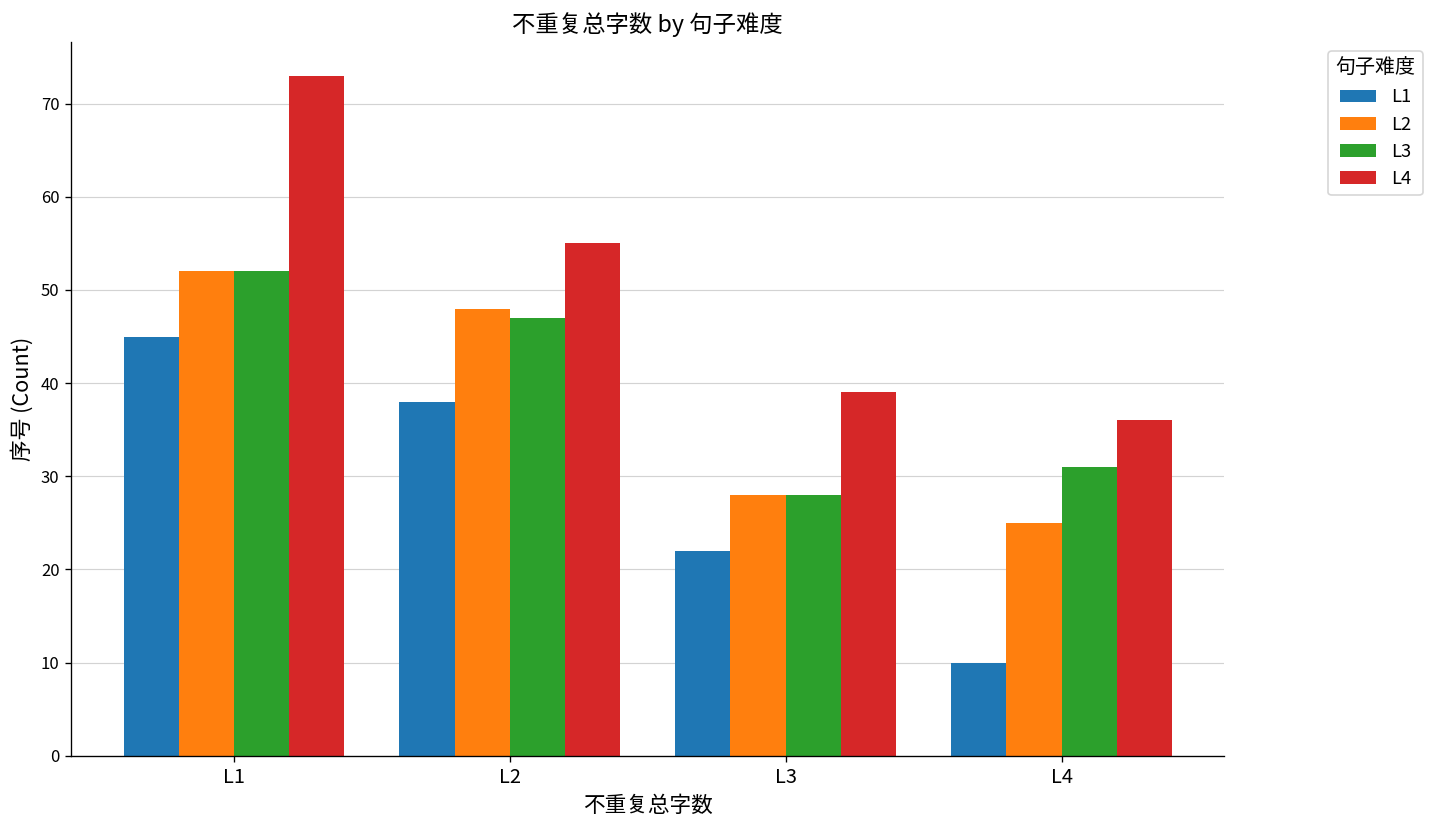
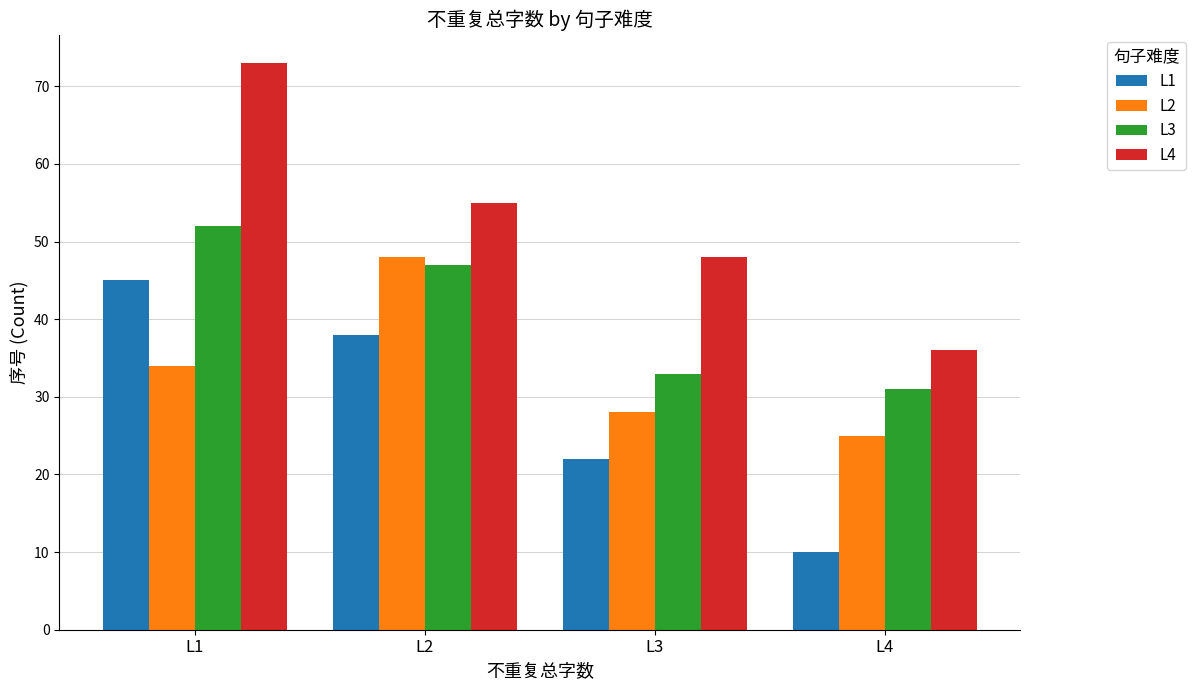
L2, L1: 52 -> 34
L3, L3: 28 -> 33
L4, L3: 39 -> 48
